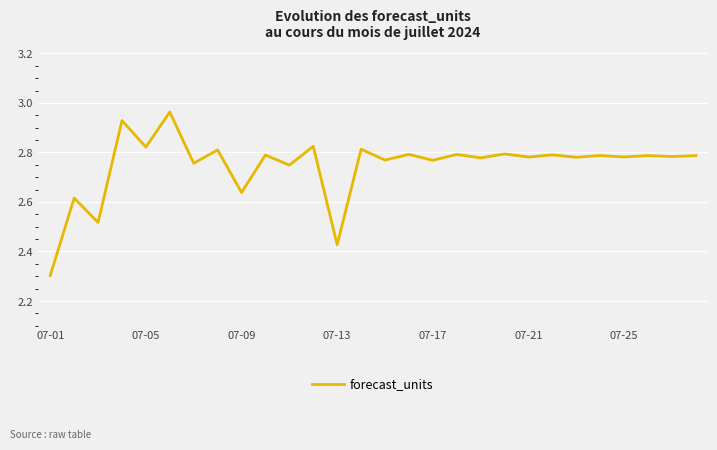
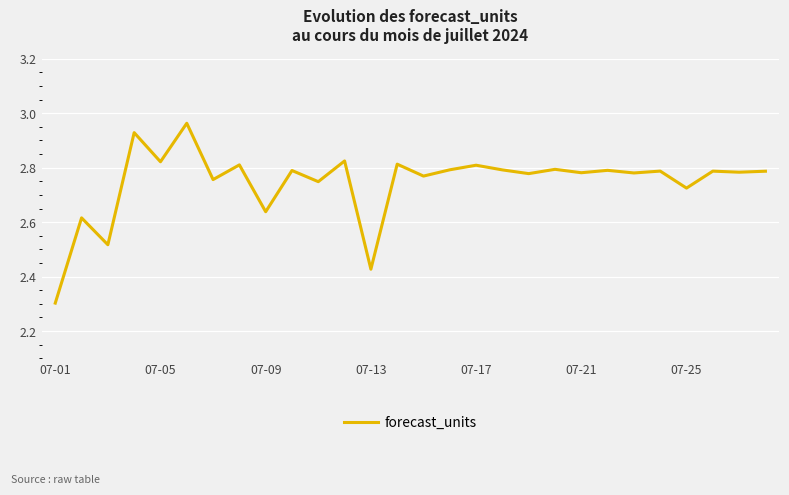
07-17: 2.77 -> 2.81
07-25: 2.78 -> 2.73
